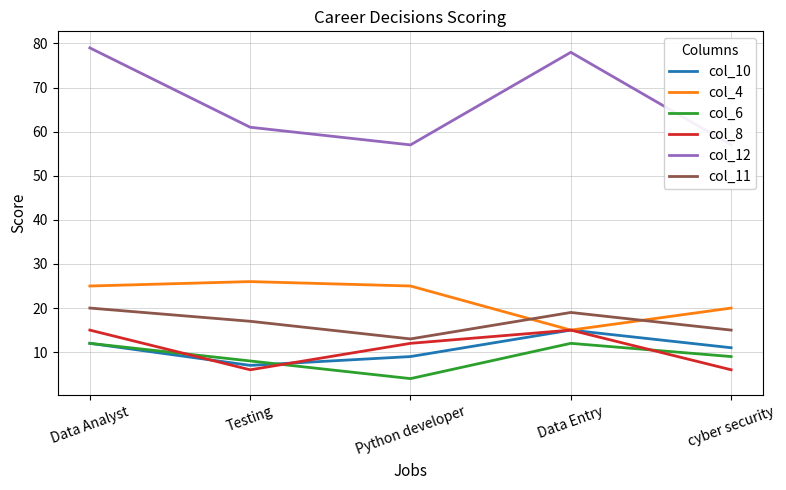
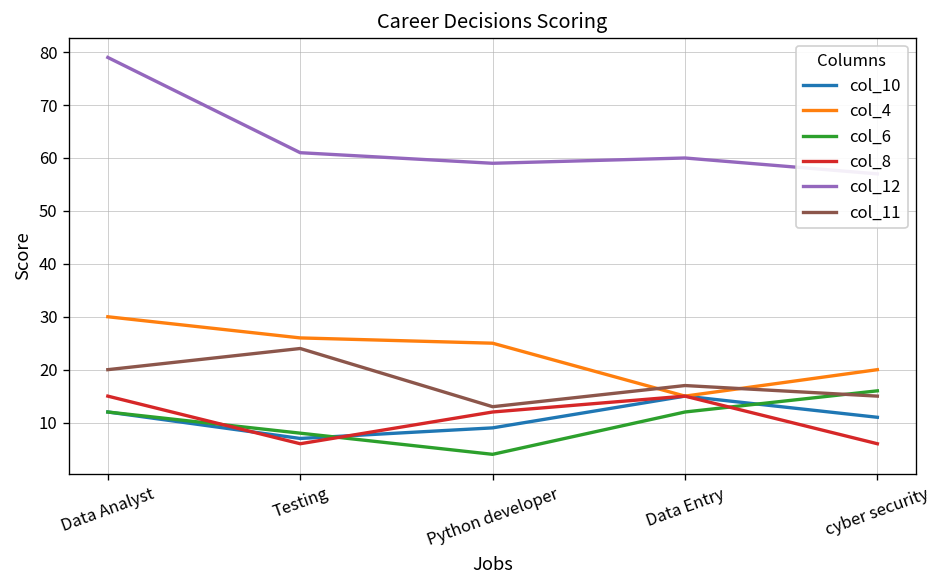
col_4, Data Analyst: 25 -> 30
col_11, Testing: 17 -> 24
col_12, Python developer: 57 -> 59
col_12, Data Entry: 78 -> 60
col_11, Data Entry: 19 -> 17
col_6, cyber security: 9 -> 16
